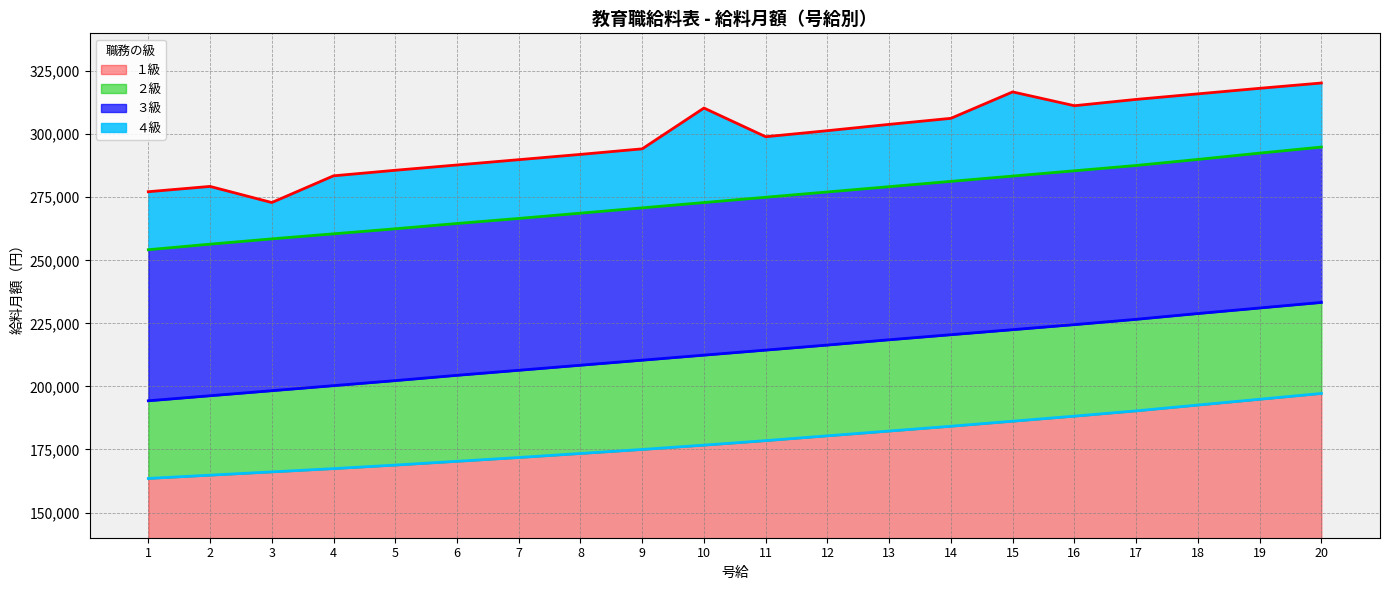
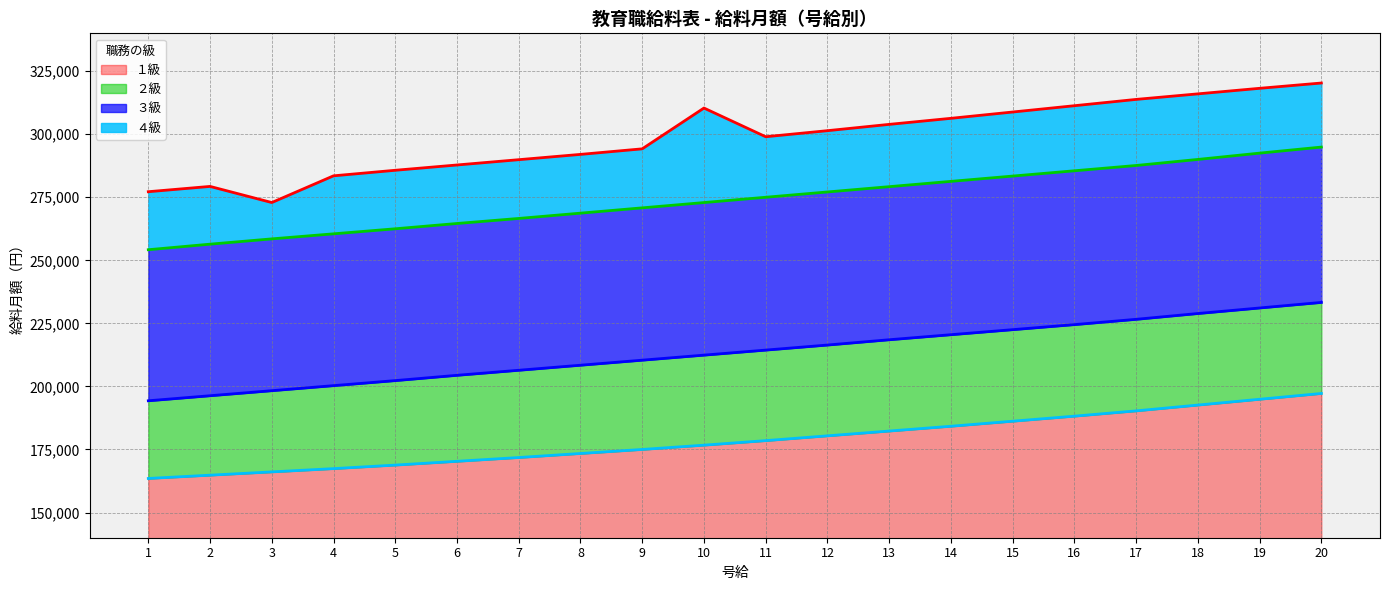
４級, 15: 317,000 -> 309,000
